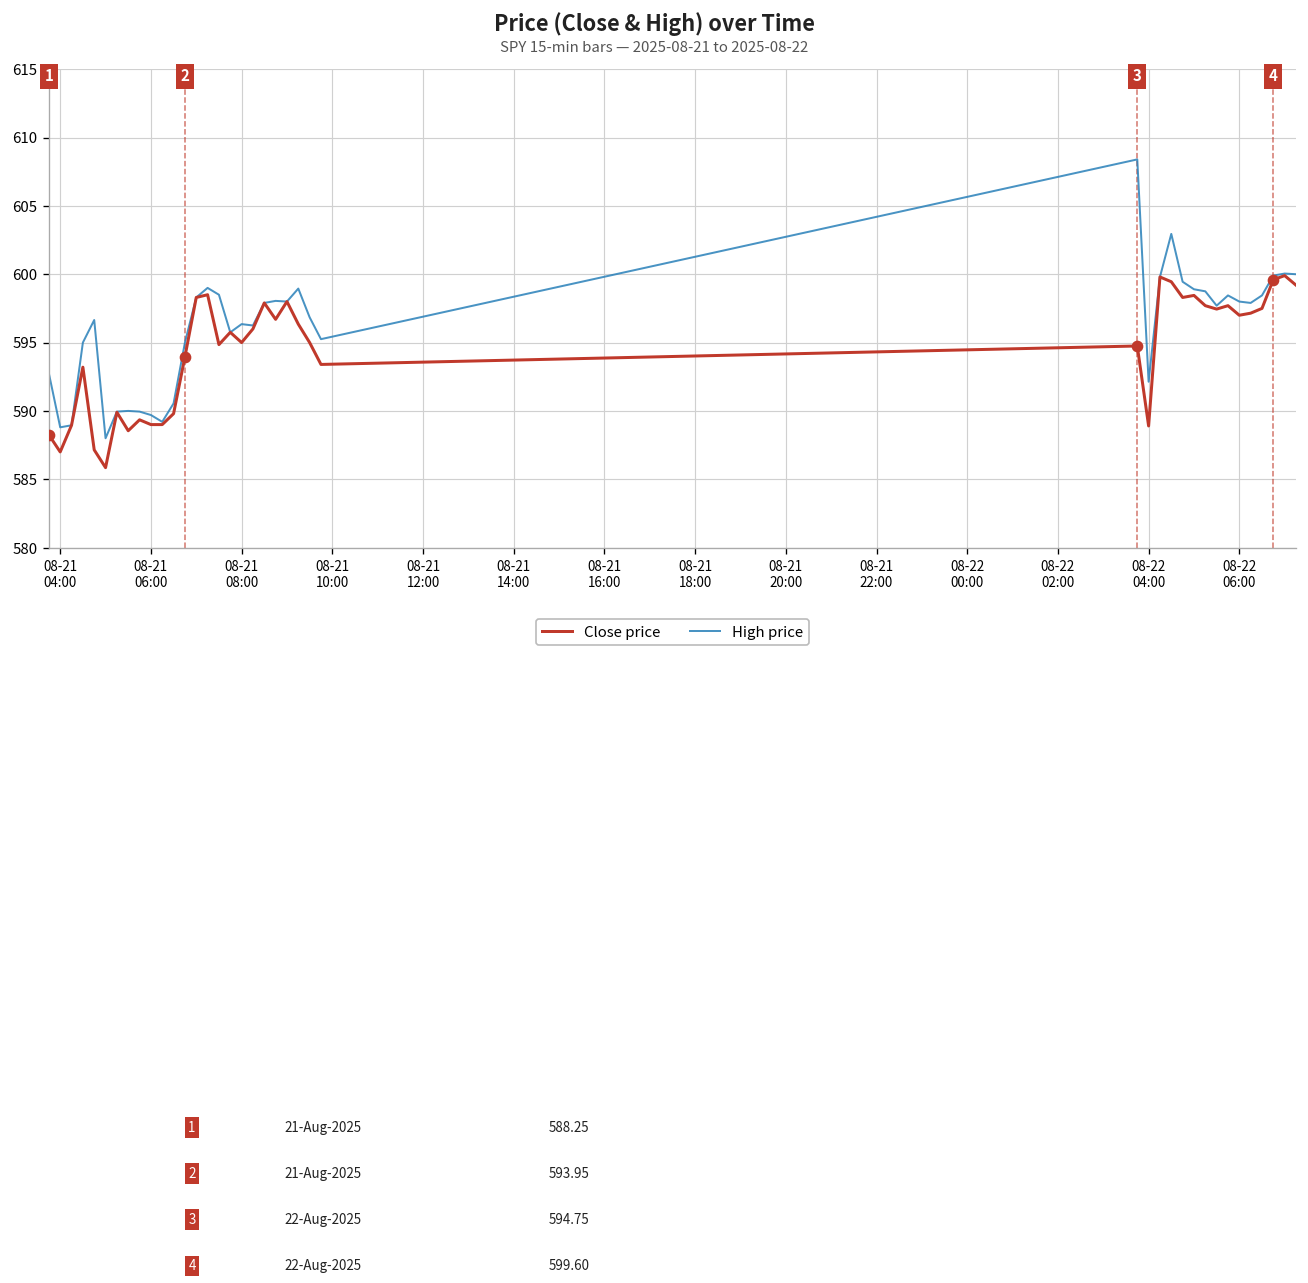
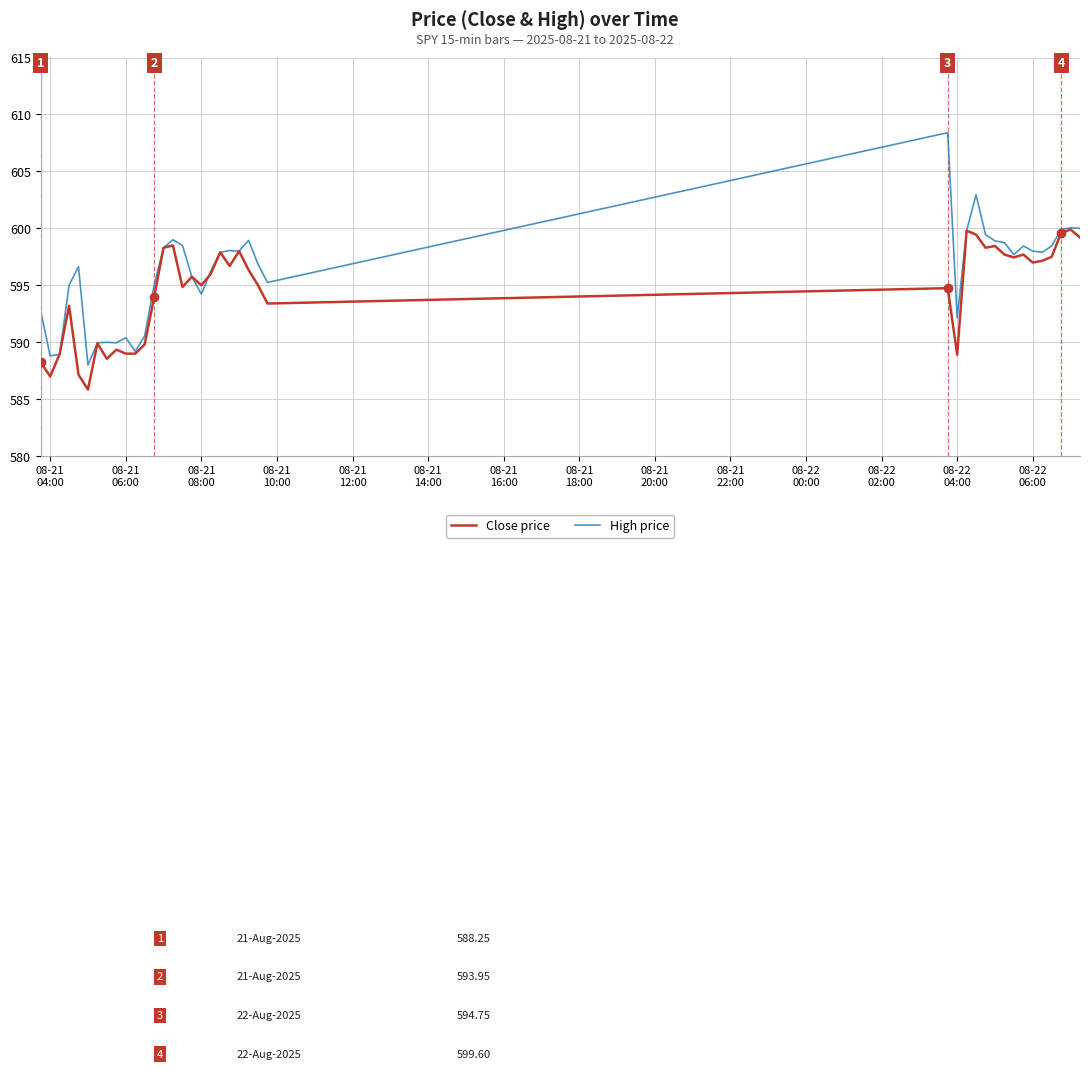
High price, 08-21 06:00: 589.7 -> 590.4
High price, 08-21 08:00: 596.3 -> 594.2
